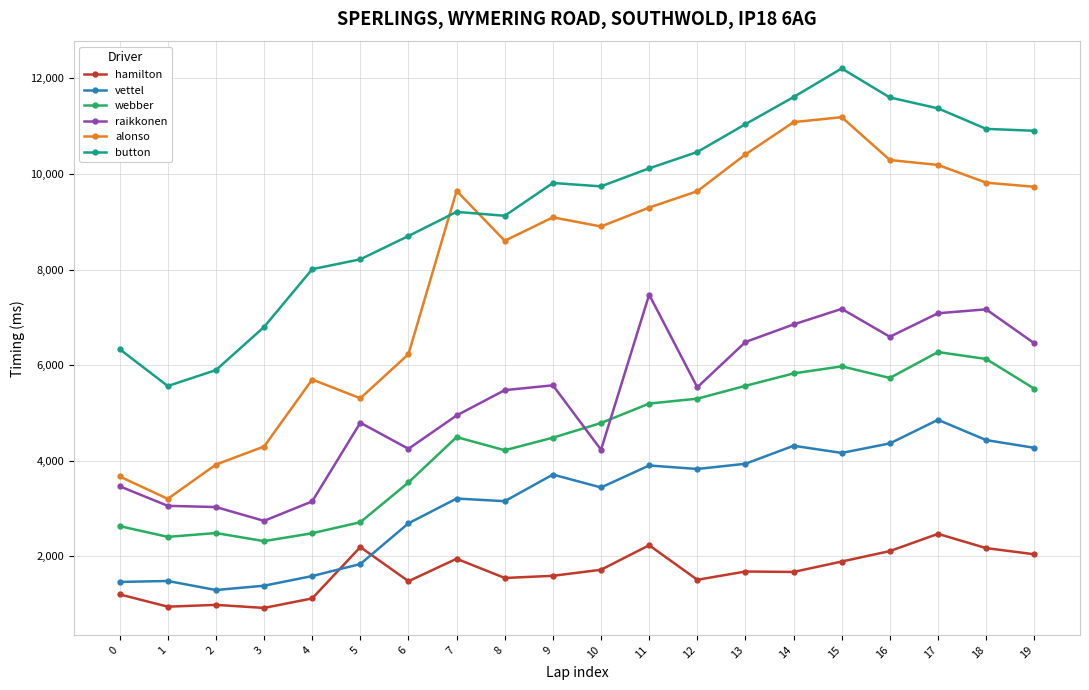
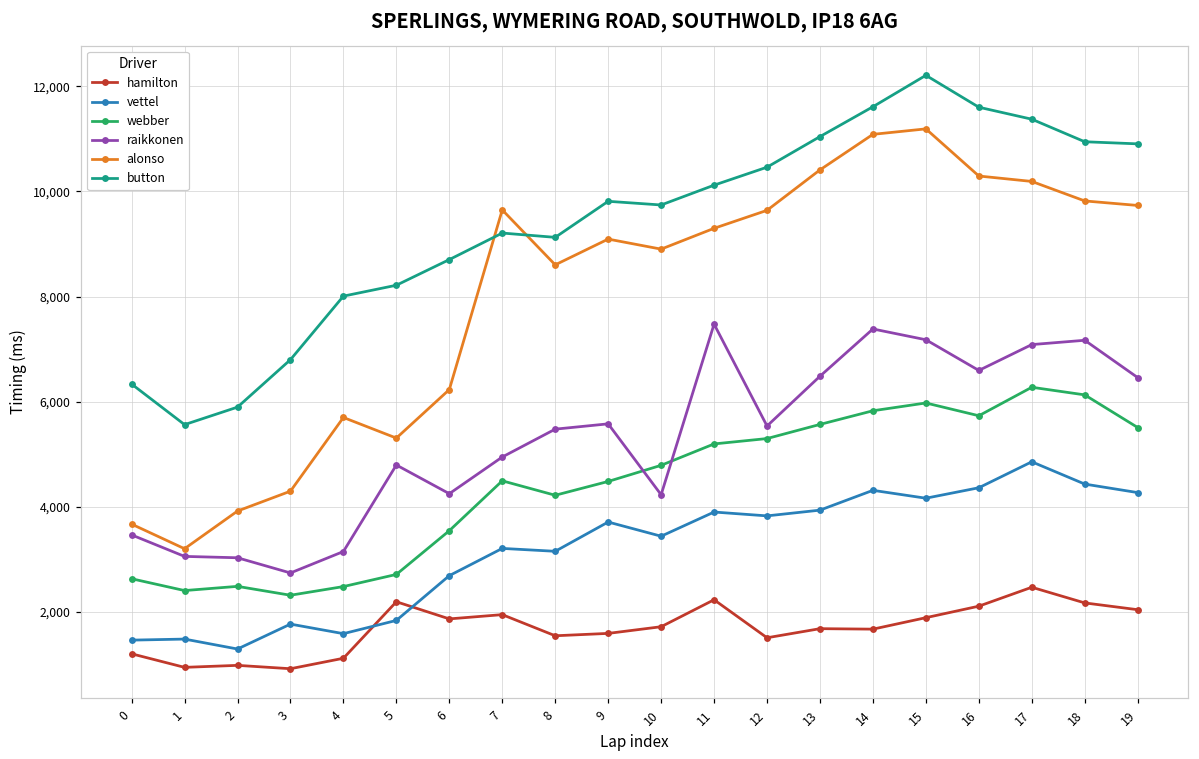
vettel, 3: 1,400 -> 1,800
hamilton, 6: 1,500 -> 1,900
raikkonen, 14: 6,900 -> 7,400
